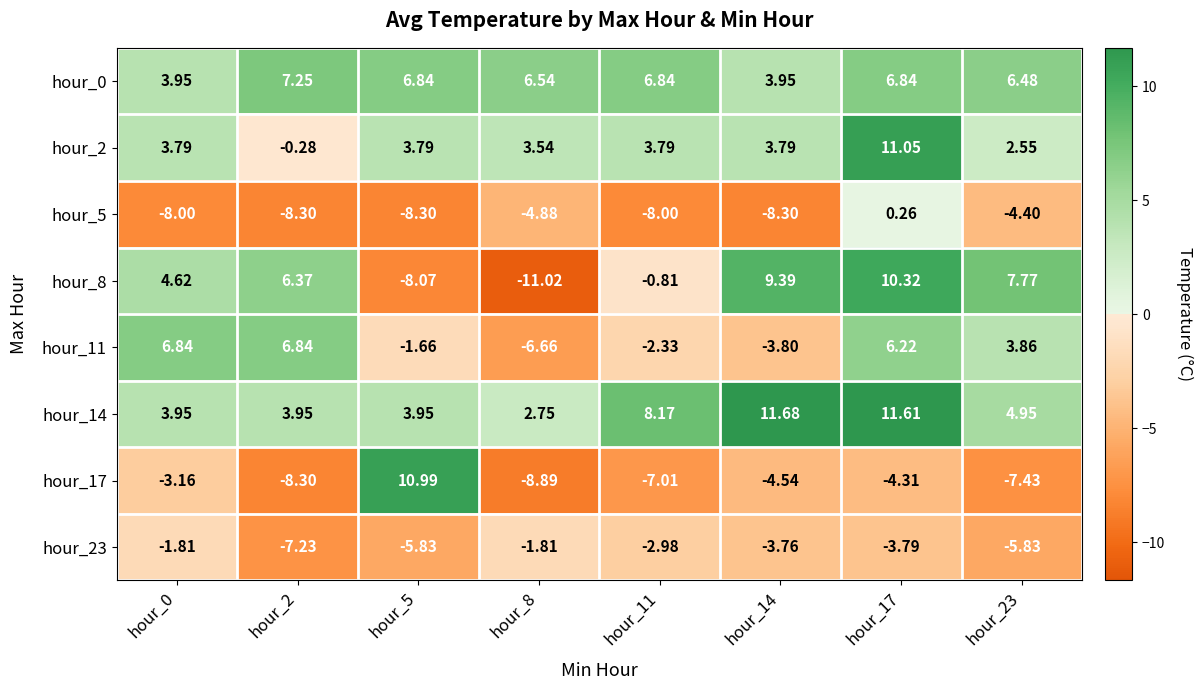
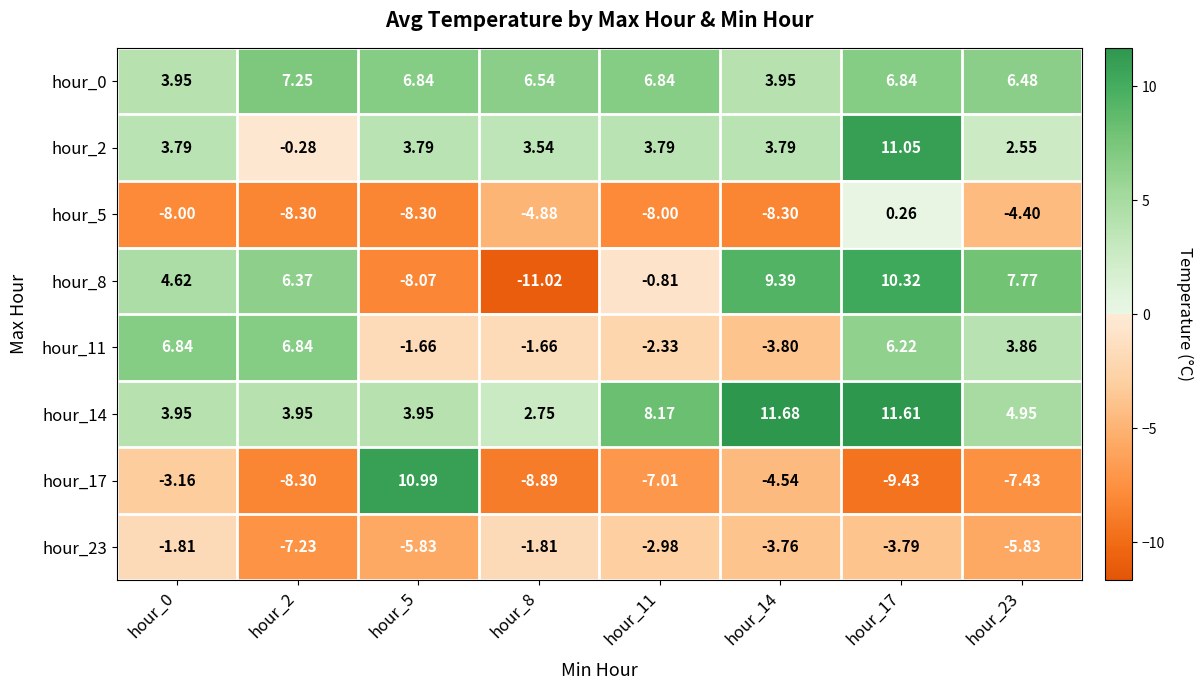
hour_11, hour_8: -6.66 -> -1.66
hour_17, hour_17: -4.31 -> -9.43
